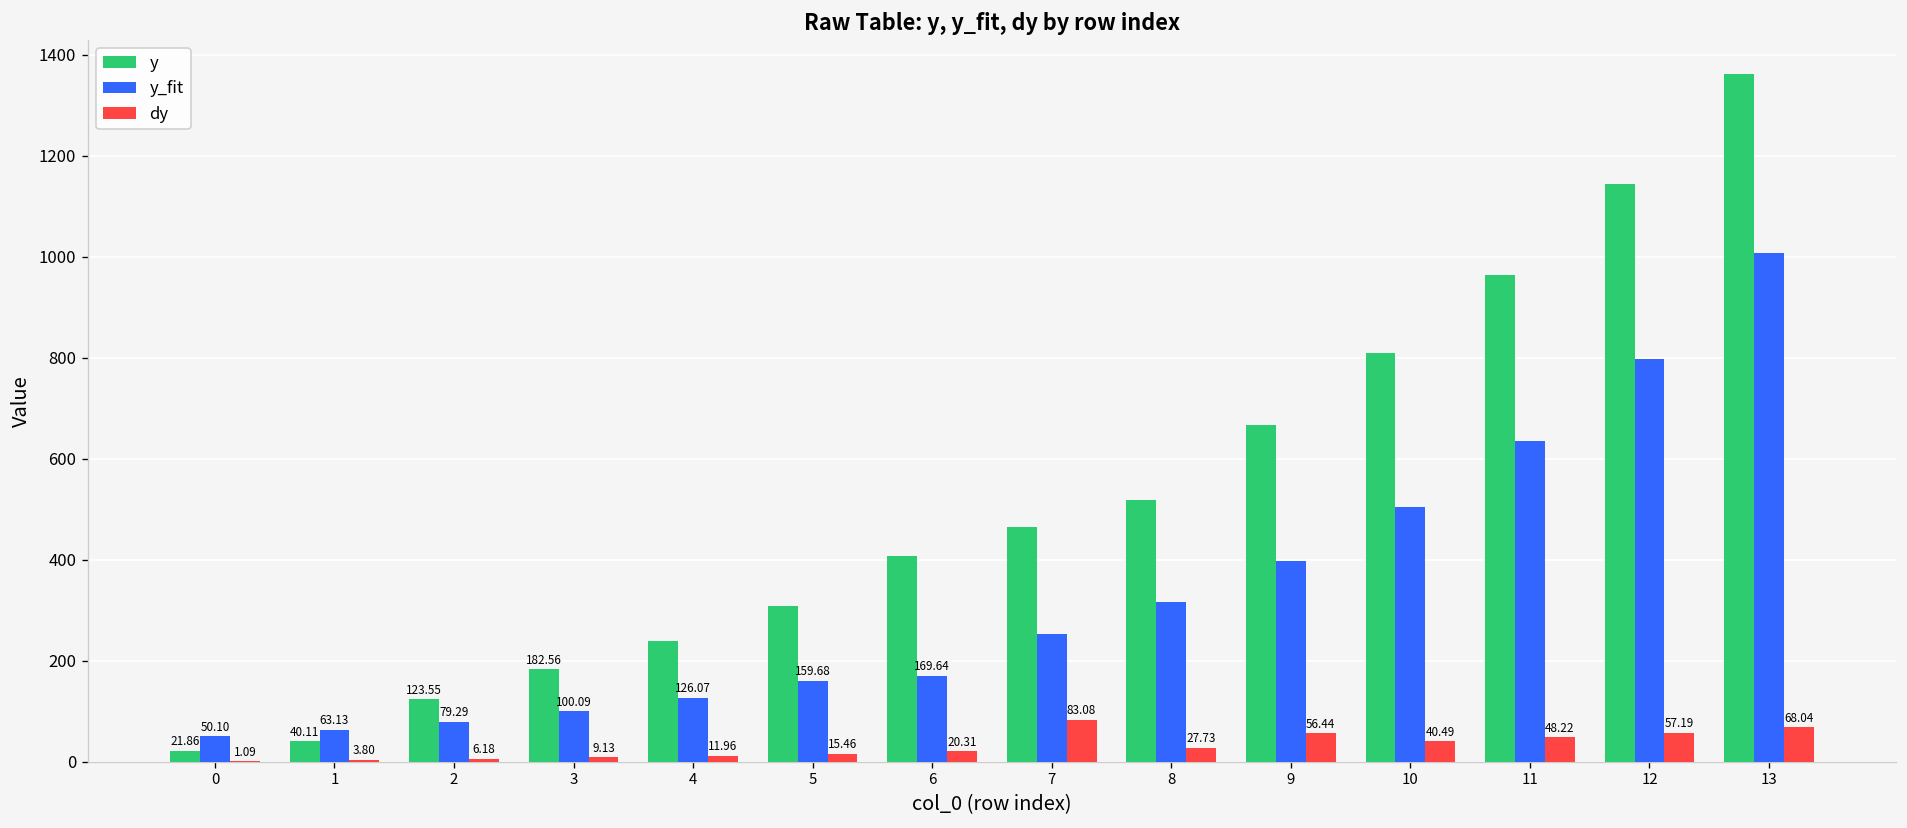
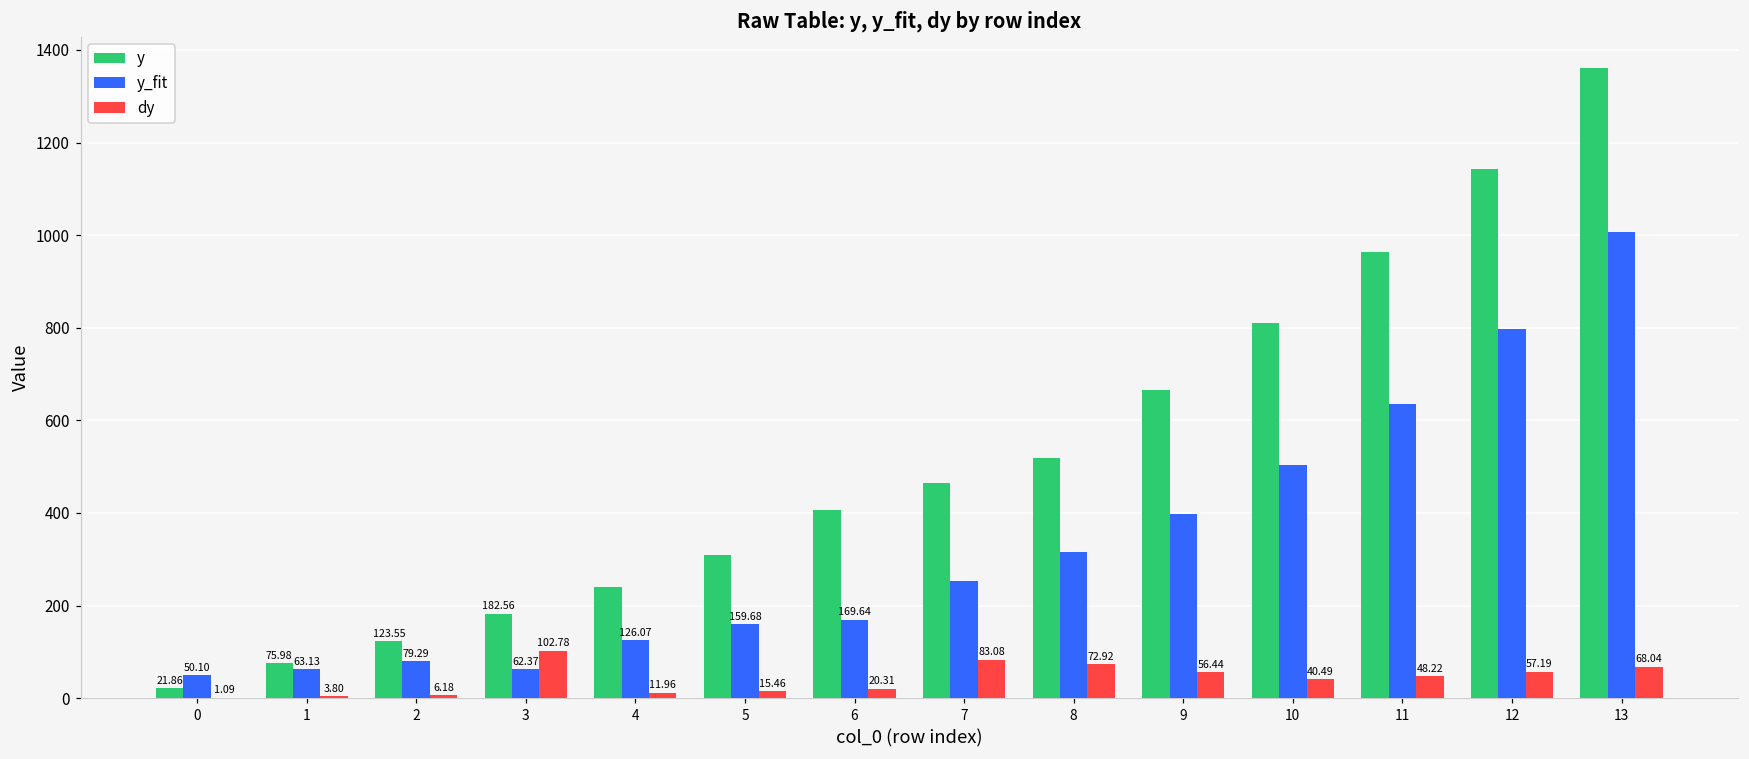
y, 1: 40.11 -> 75.98
y_fit, 3: 100.09 -> 62.37
dy, 3: 9.13 -> 102.78
dy, 8: 27.73 -> 72.92
